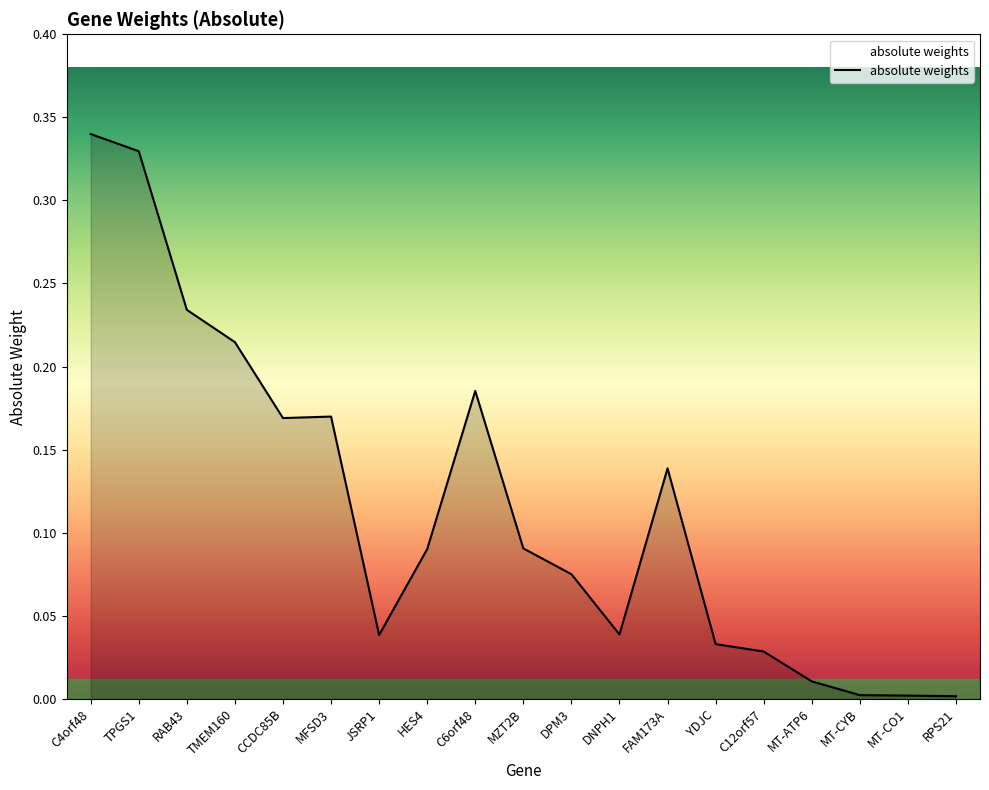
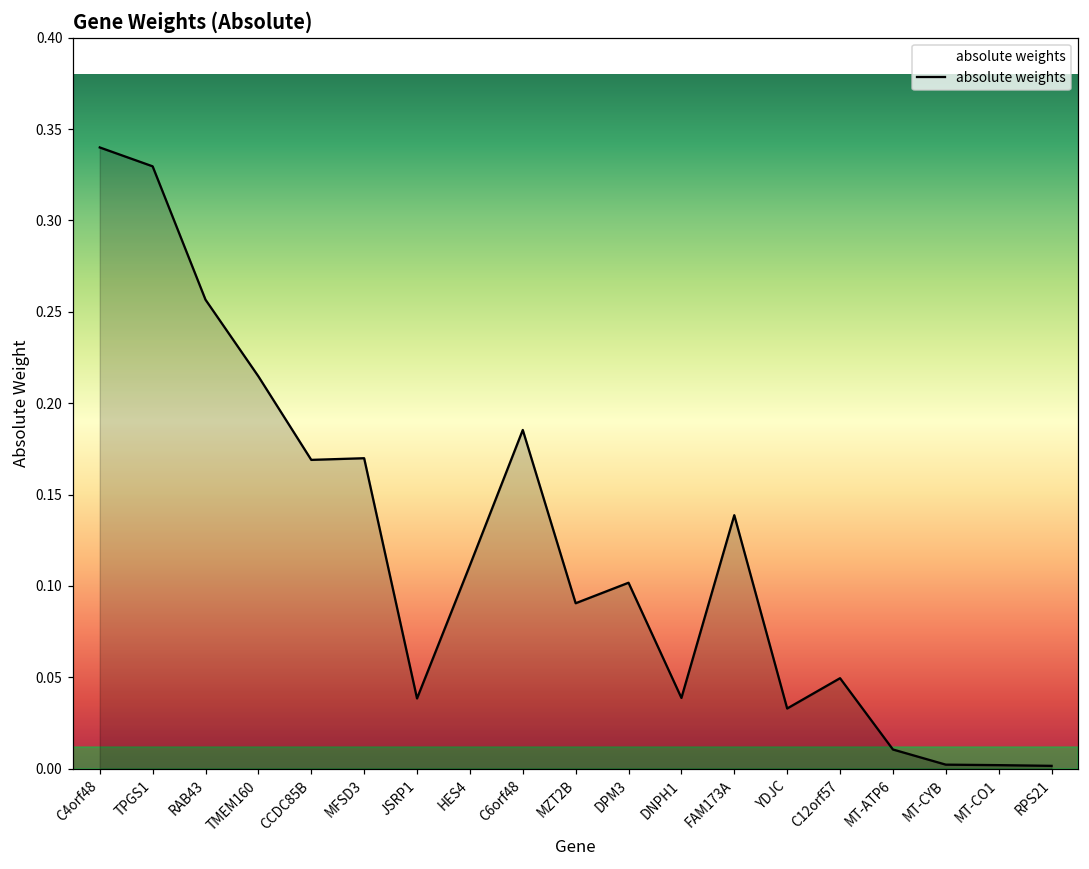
RAB43: 0.234 -> 0.257
HES4: 0.090 -> 0.111
DPM3: 0.075 -> 0.102
C12orf57: 0.028 -> 0.050
